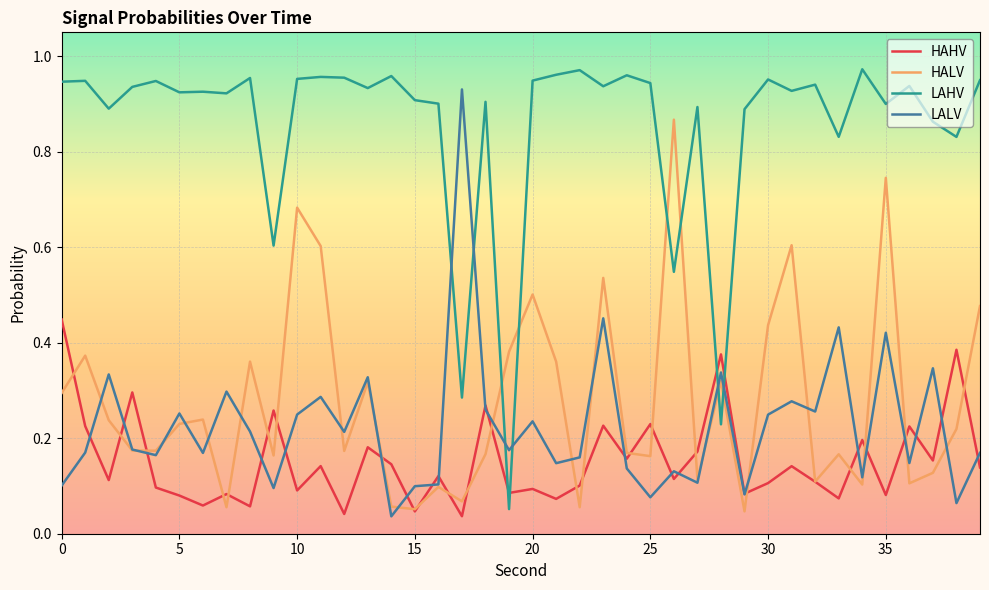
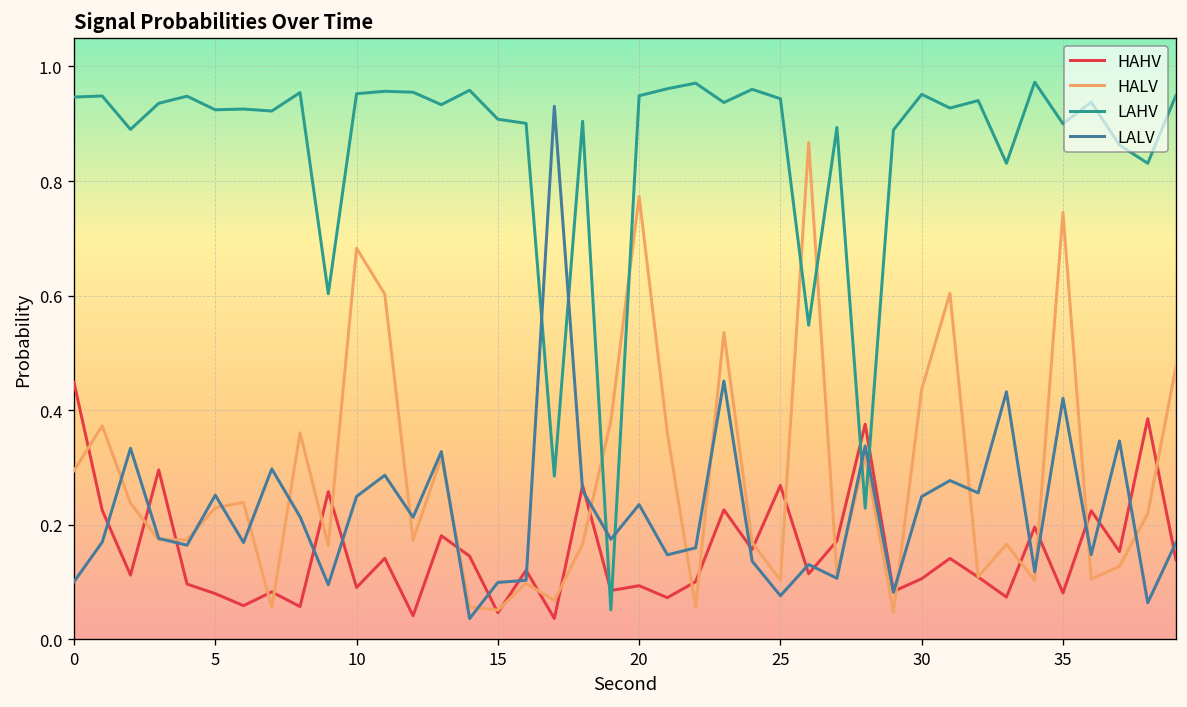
HALV, 20: 0.50 -> 0.77
HAHV, 25: 0.23 -> 0.27
HALV, 25: 0.16 -> 0.10
